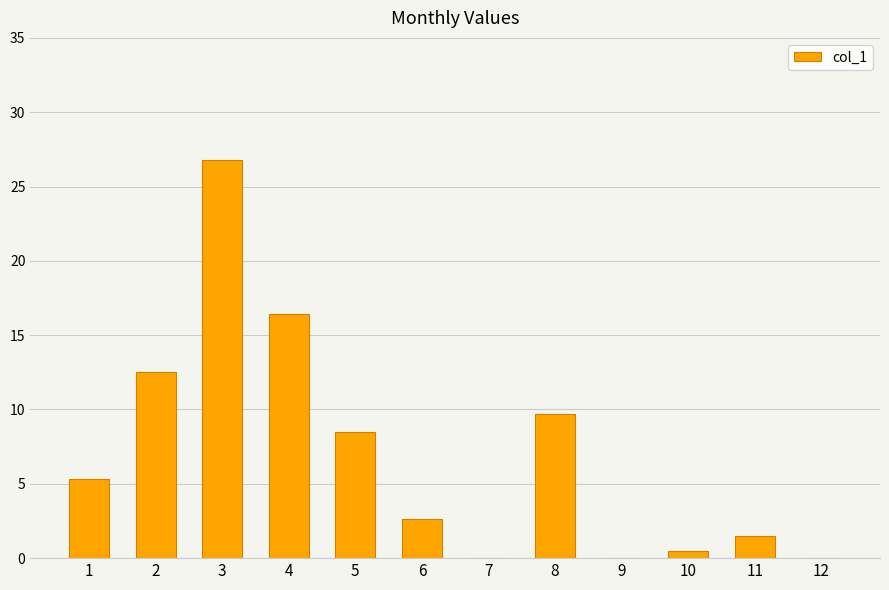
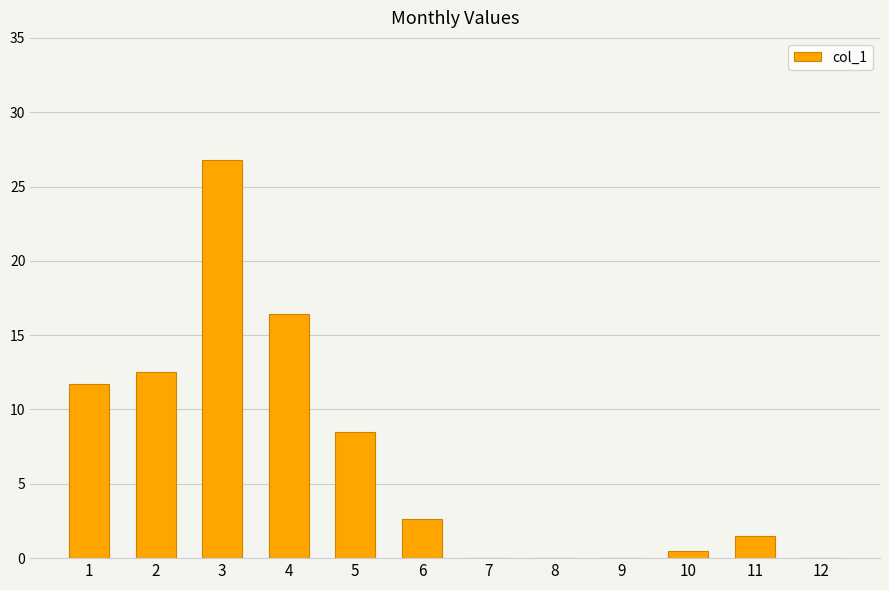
1: 5.3 -> 11.7
8: 9.7 -> 0.0
